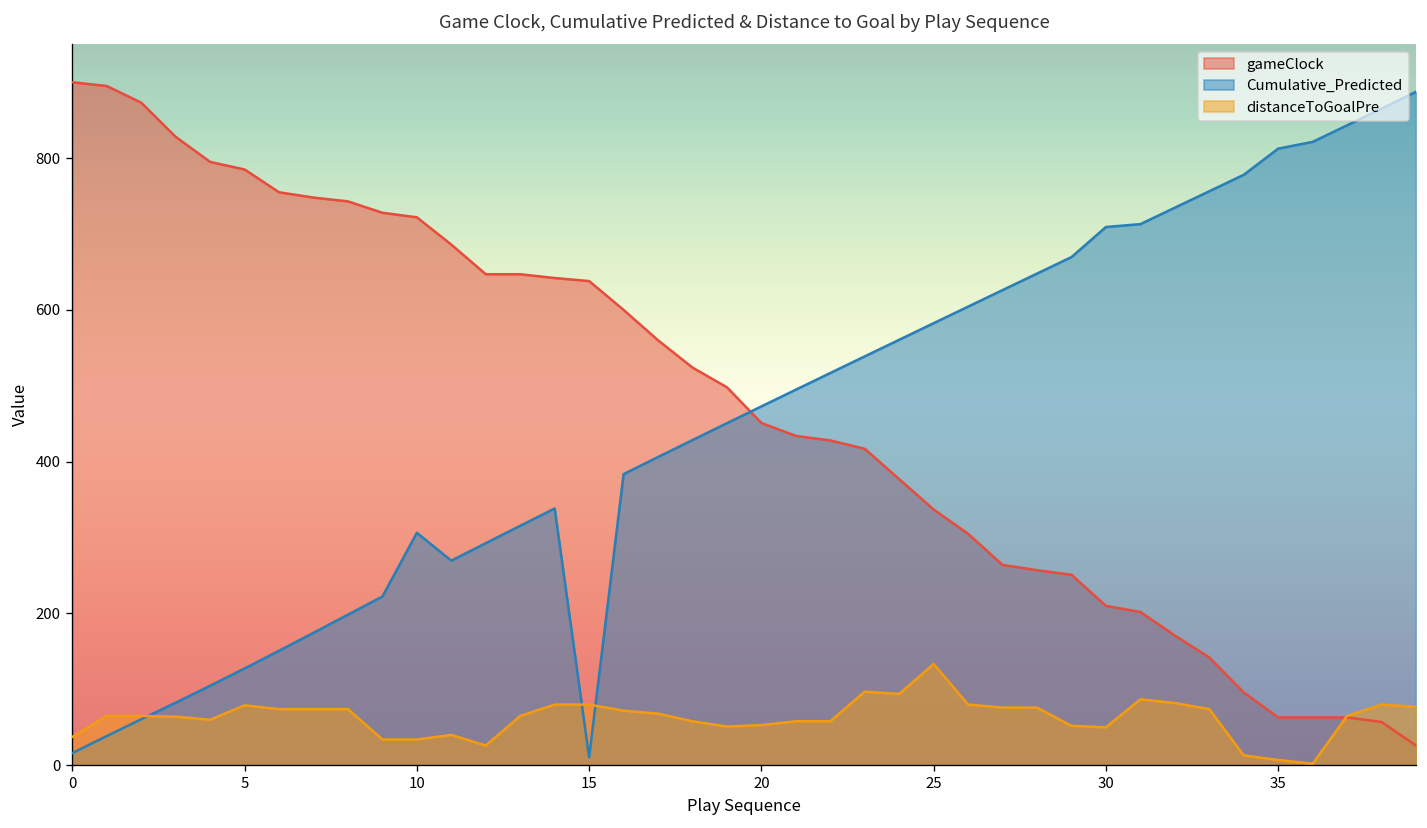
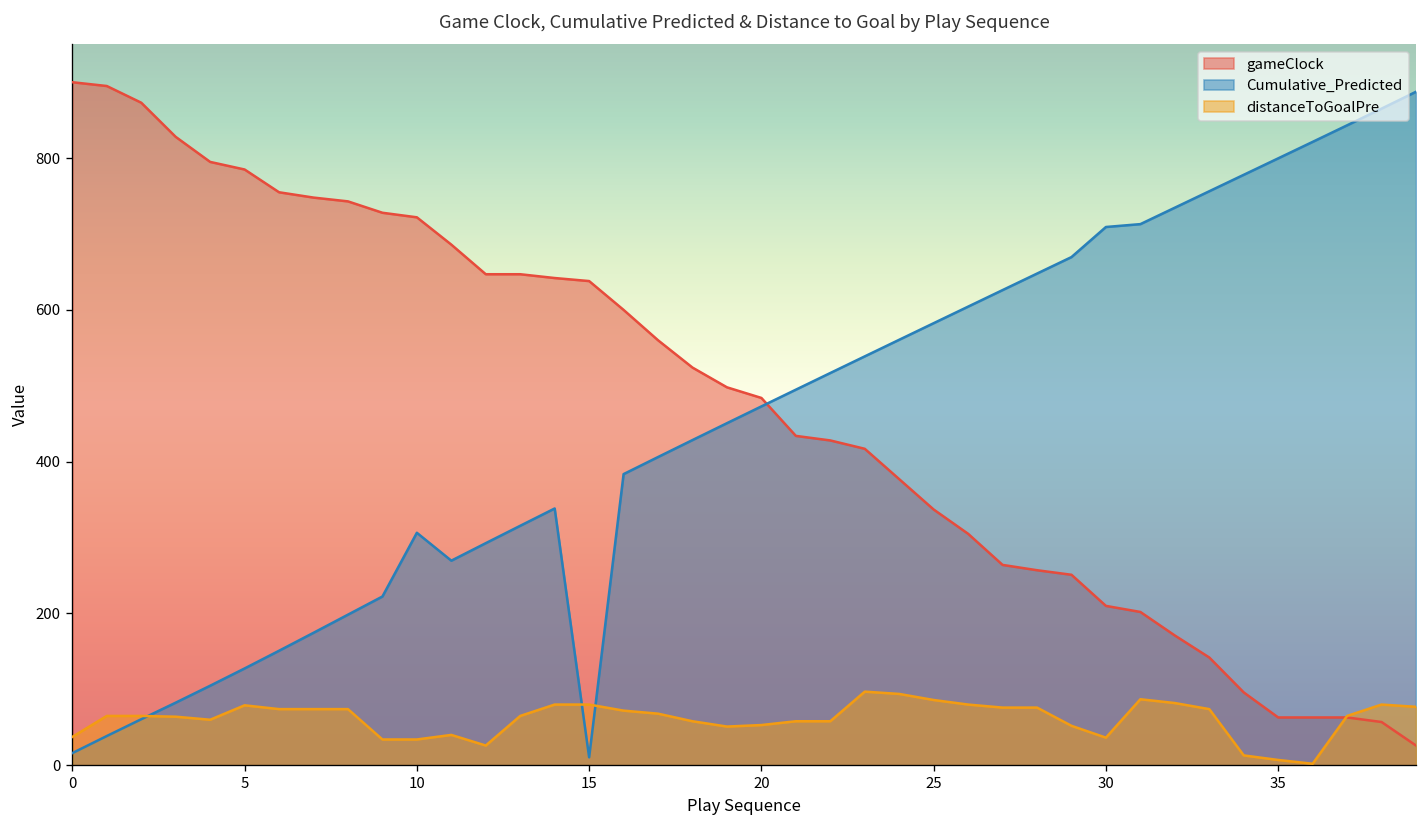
gameClock, 20: 450 -> 480
distanceToGoalPre, 25: 130 -> 90
distanceToGoalPre, 30: 50 -> 40
Cumulative_Predicted, 35: 810 -> 800
